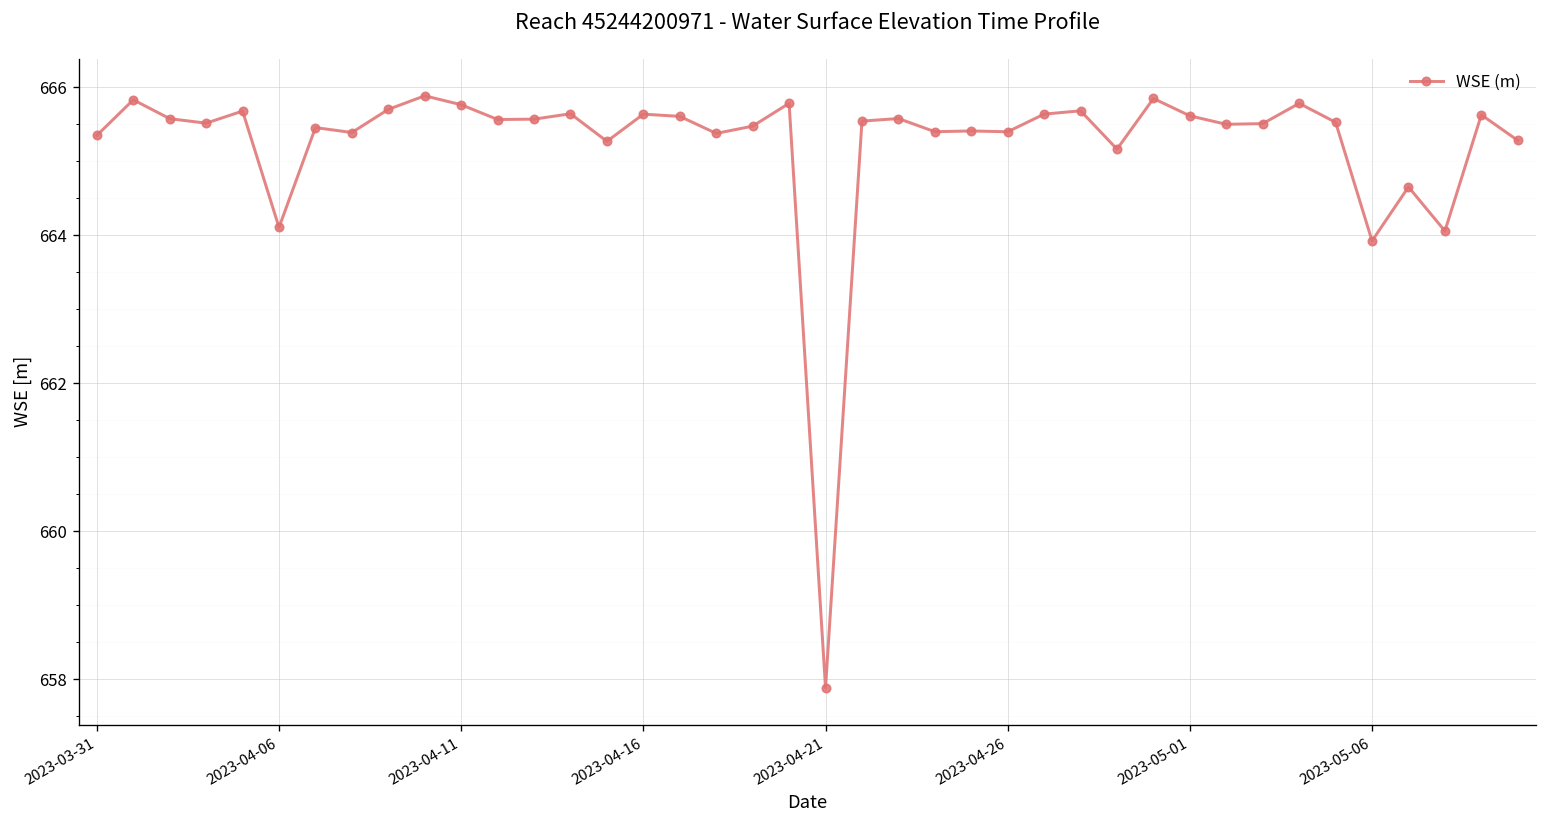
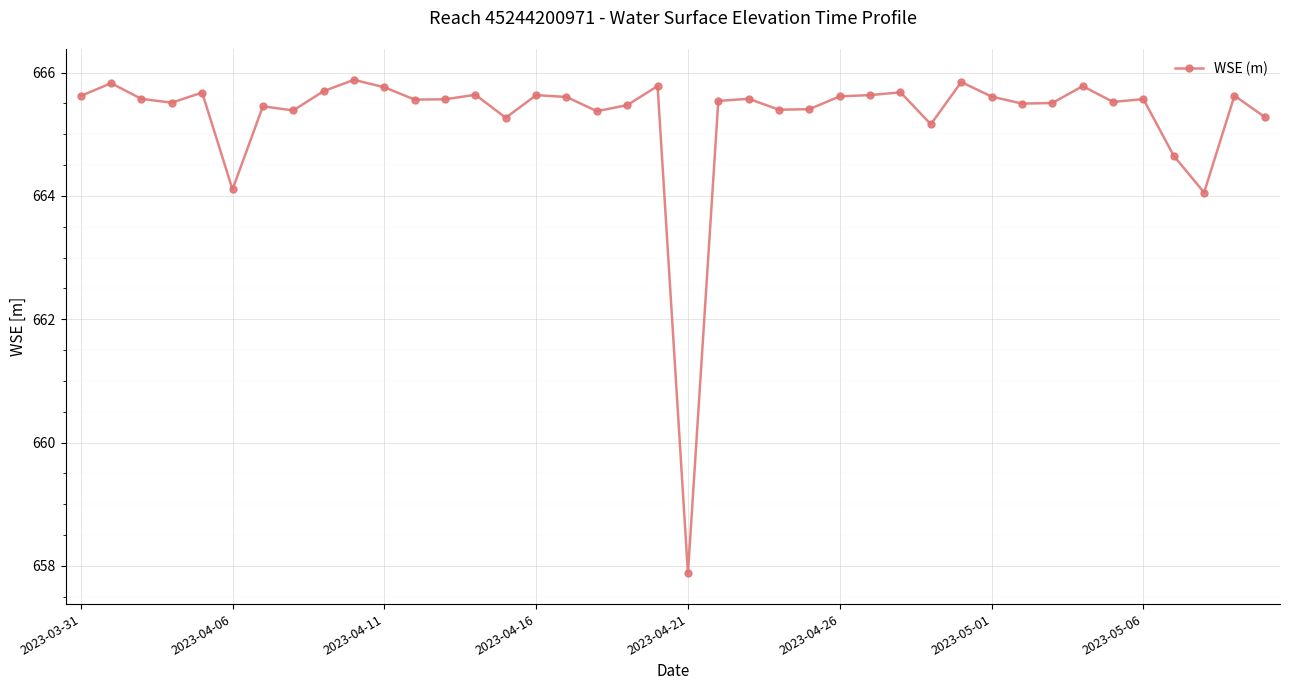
2023-03-31: 665.3 -> 665.6
2023-04-26: 665.4 -> 665.6
2023-05-06: 663.9 -> 665.6
